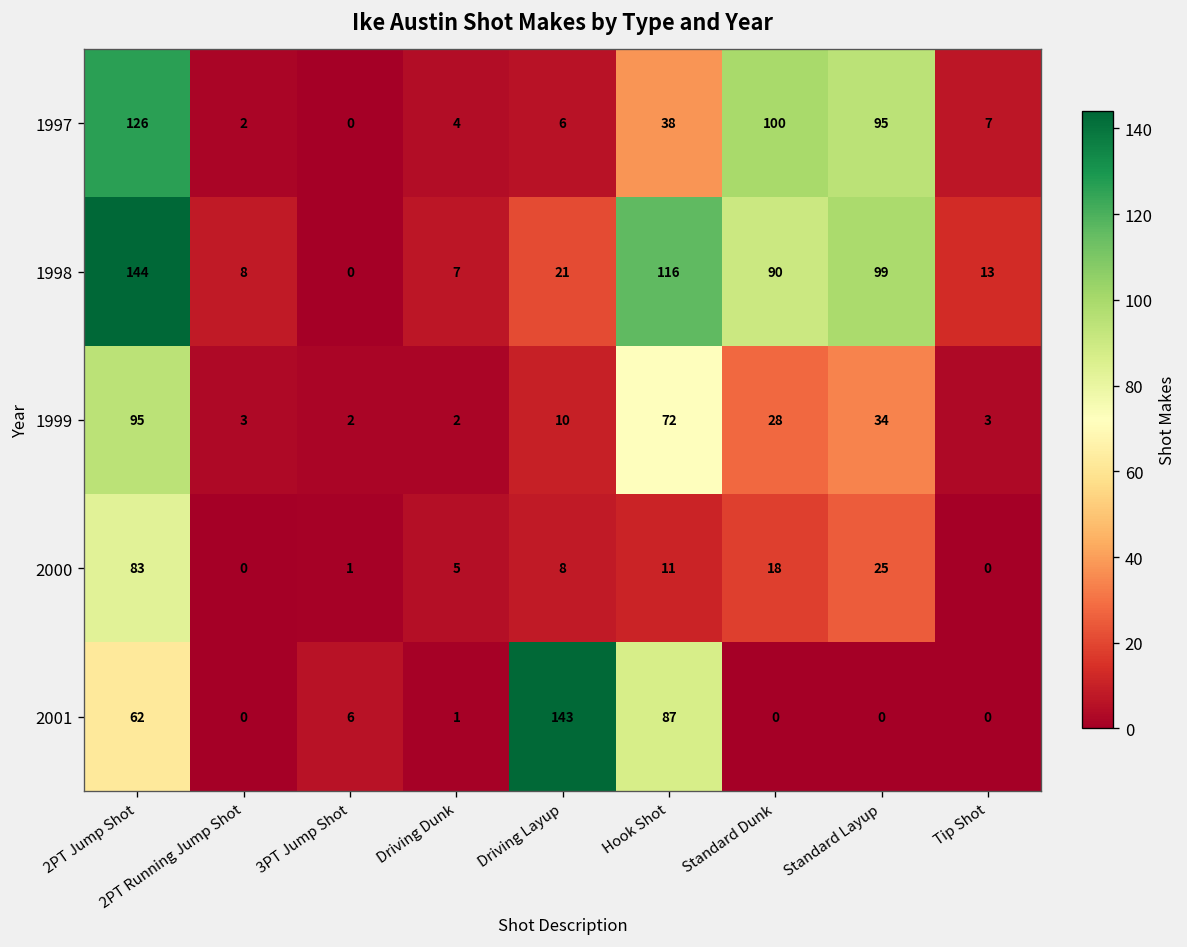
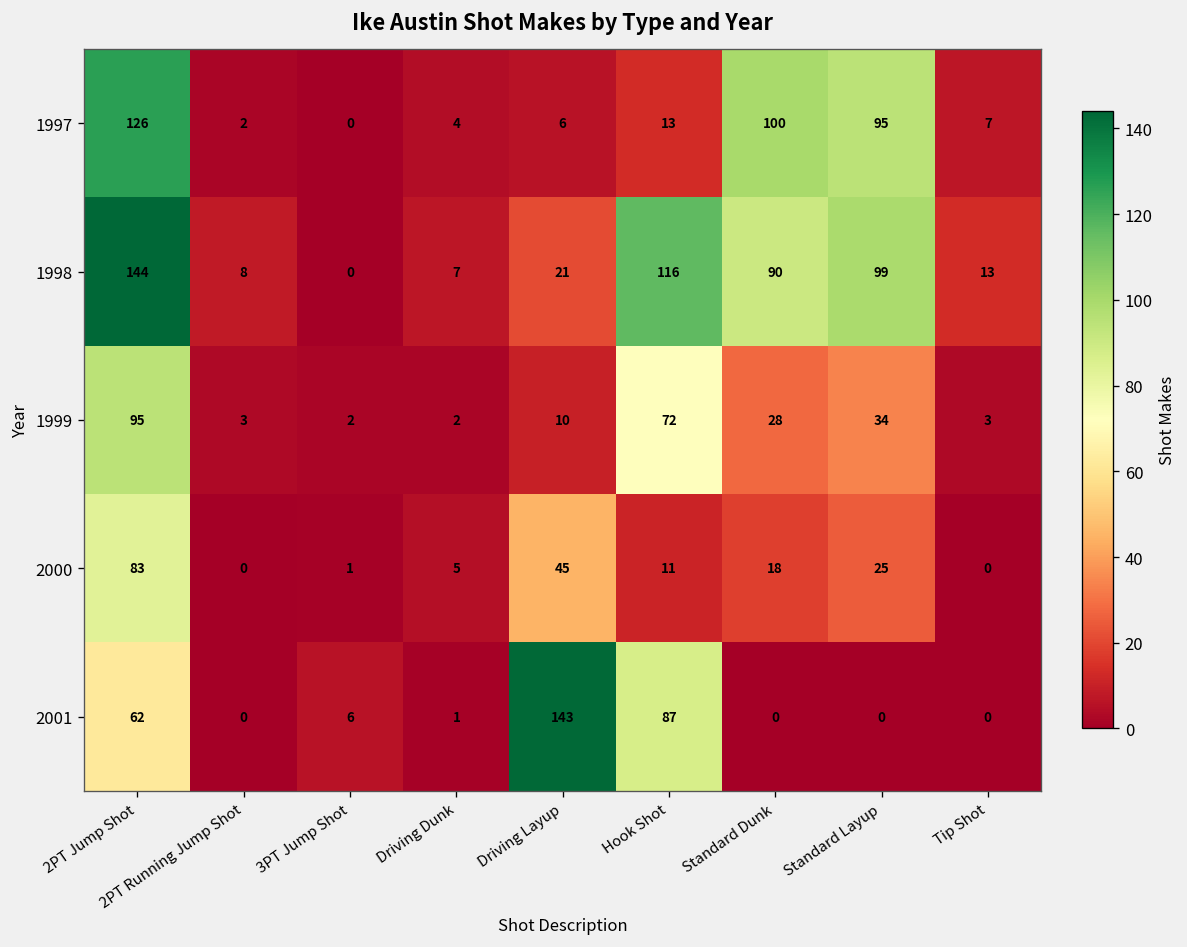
1997, Hook Shot: 38 -> 13
2000, Driving Layup: 8 -> 45
